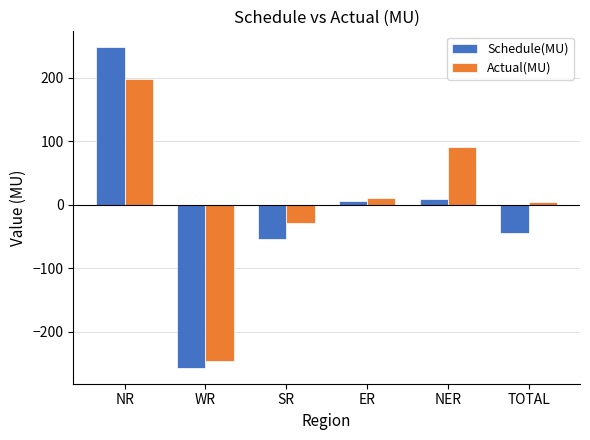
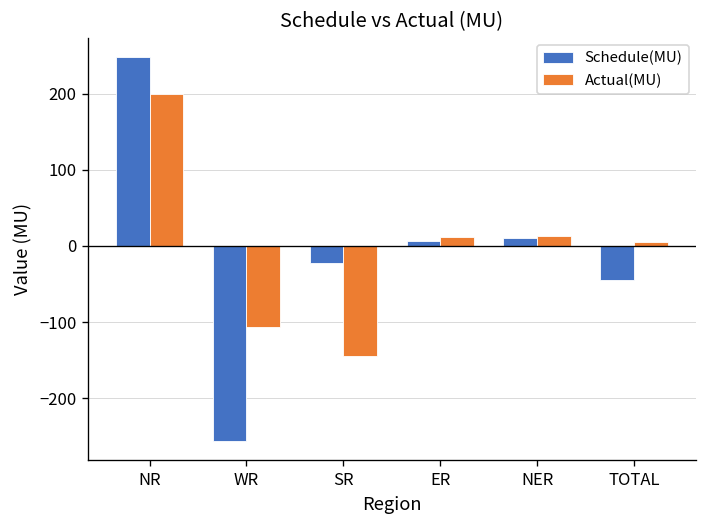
Actual(MU), WR: -250 -> -110
Schedule(MU), SR: -50 -> -20
Actual(MU), SR: -30 -> -140
Actual(MU), NER: 90 -> 10
